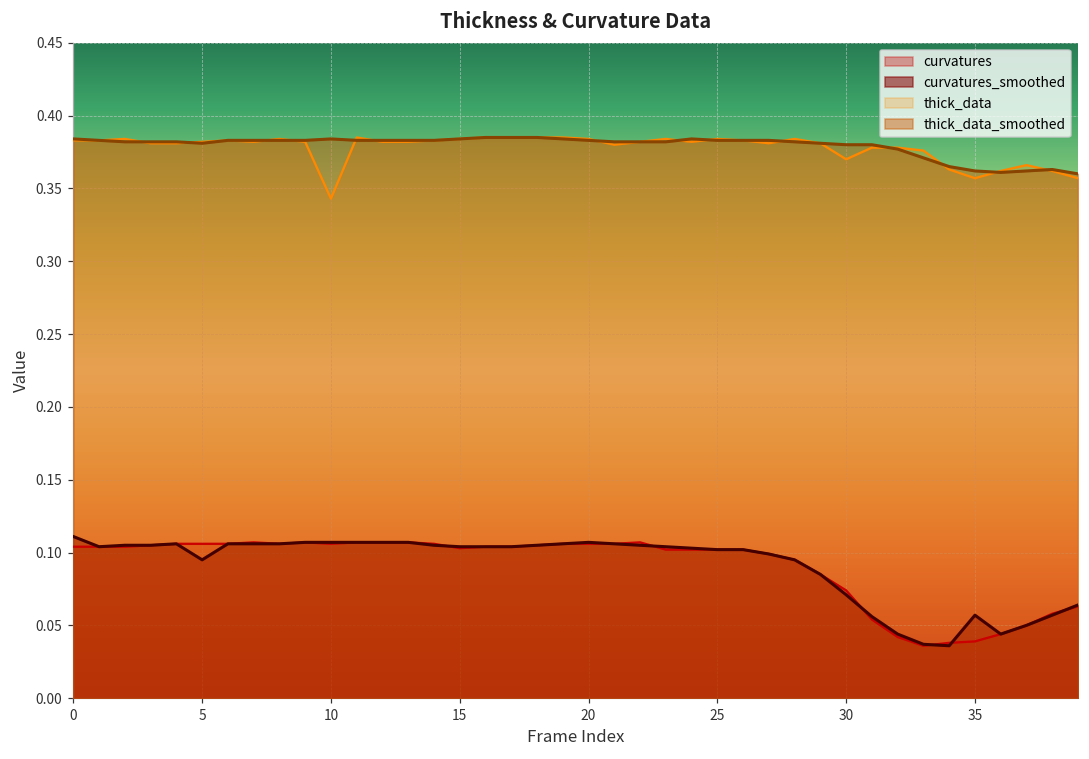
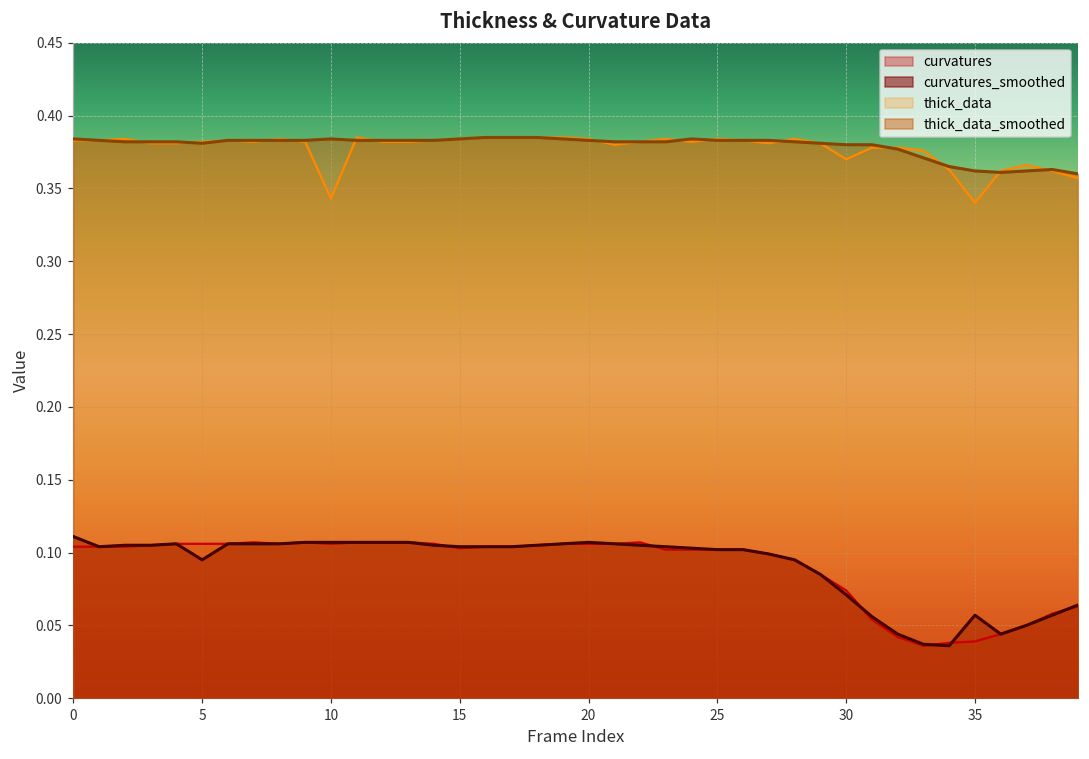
thick_data, 35: 0.357 -> 0.340
